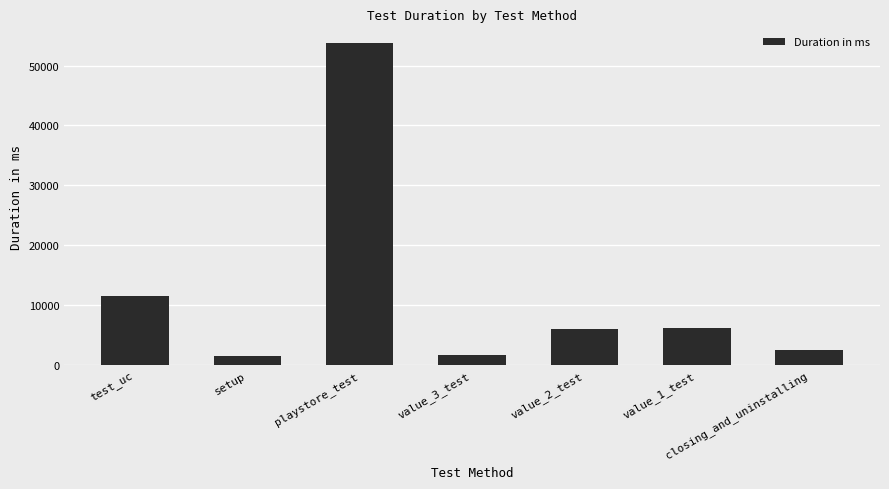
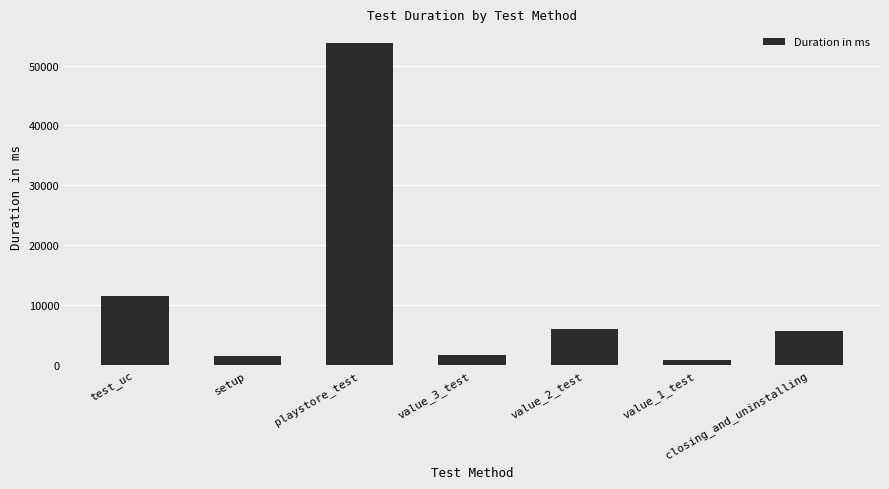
value_1_test: 6000 -> 1000
closing_and_uninstalling: 3000 -> 6000
